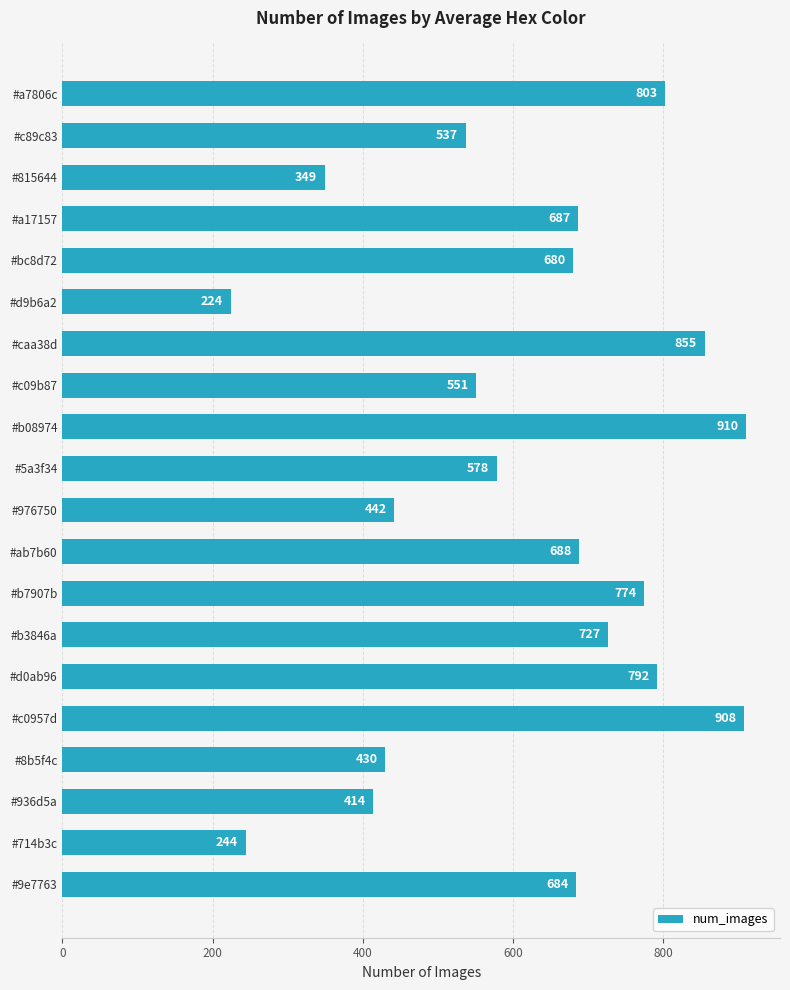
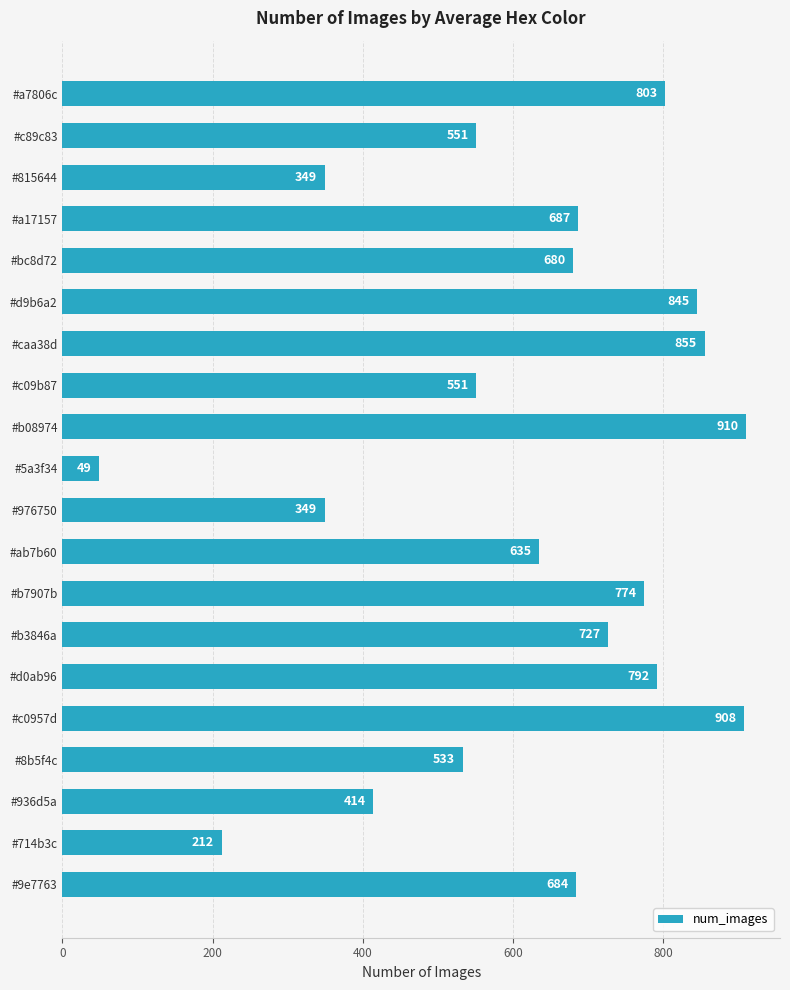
#c89c83: 537 -> 551
#d9b6a2: 224 -> 845
#5a3f34: 578 -> 49
#976750: 442 -> 349
#ab7b60: 688 -> 635
#8b5f4c: 430 -> 533
#714b3c: 244 -> 212
